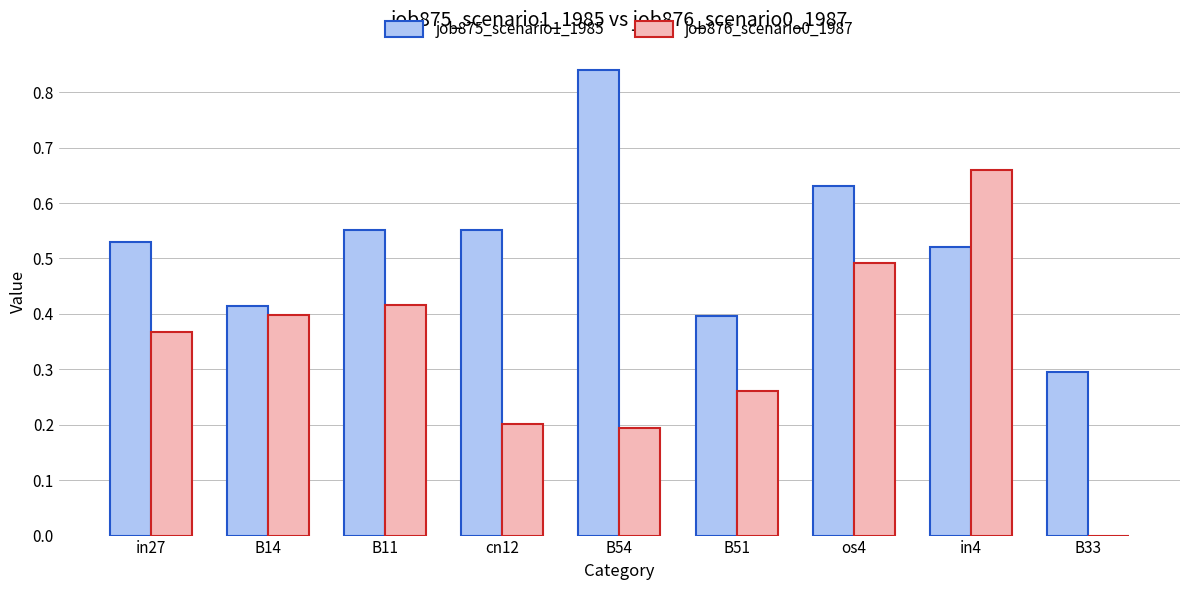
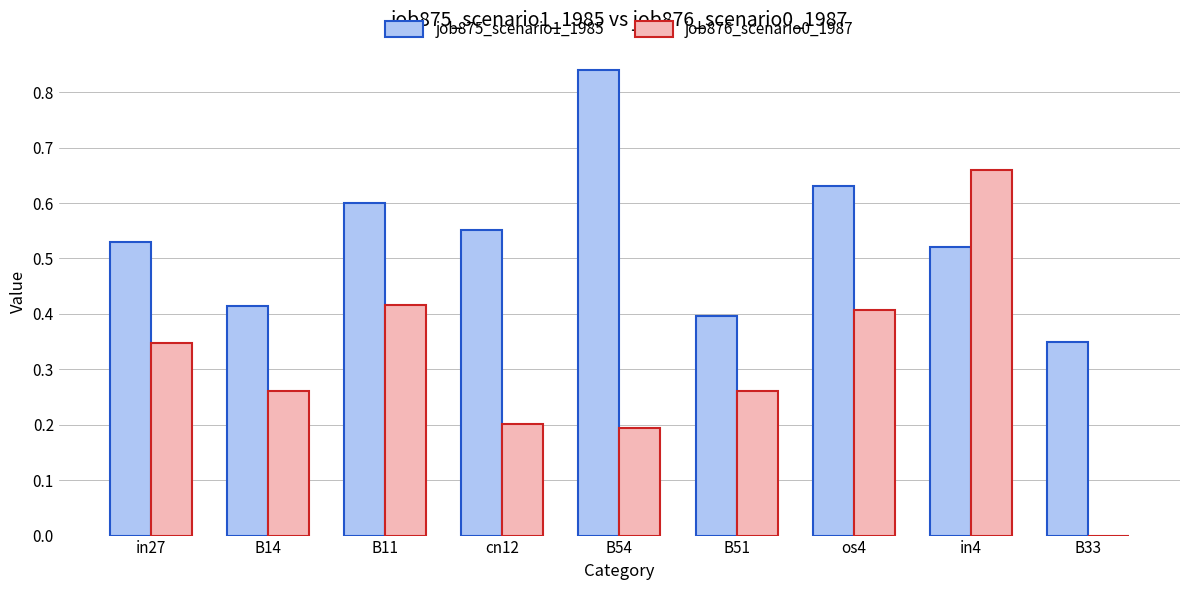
job876_scenario0_1987, in27: 0.37 -> 0.35
job876_scenario0_1987, B14: 0.40 -> 0.26
job875_scenario1_1985, B11: 0.55 -> 0.60
job876_scenario0_1987, os4: 0.49 -> 0.41
job875_scenario1_1985, B33: 0.29 -> 0.35
